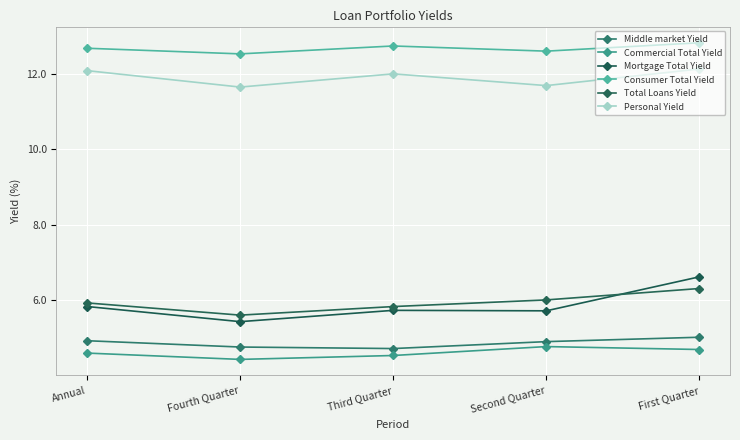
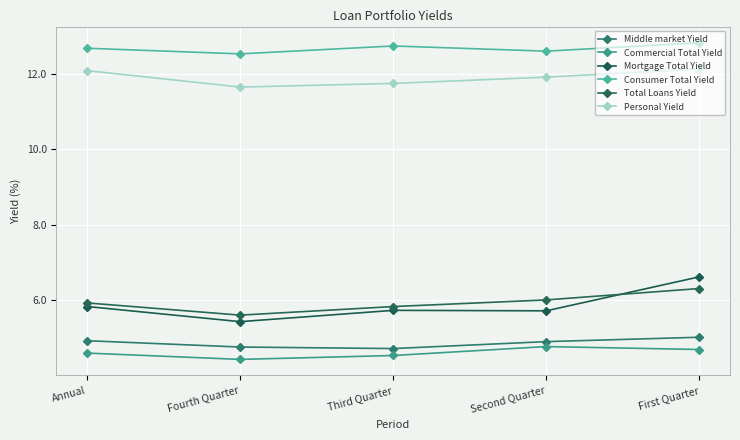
Personal Yield, Third Quarter: 12.0 -> 11.7
Personal Yield, Second Quarter: 11.7 -> 11.9
